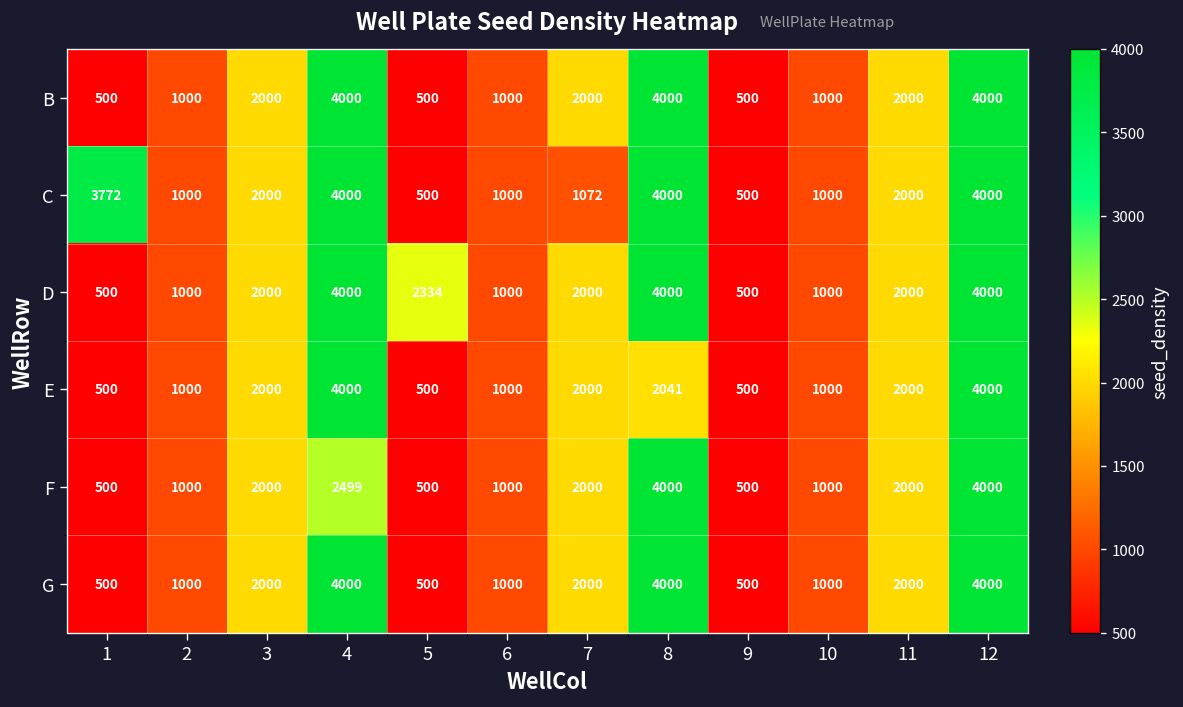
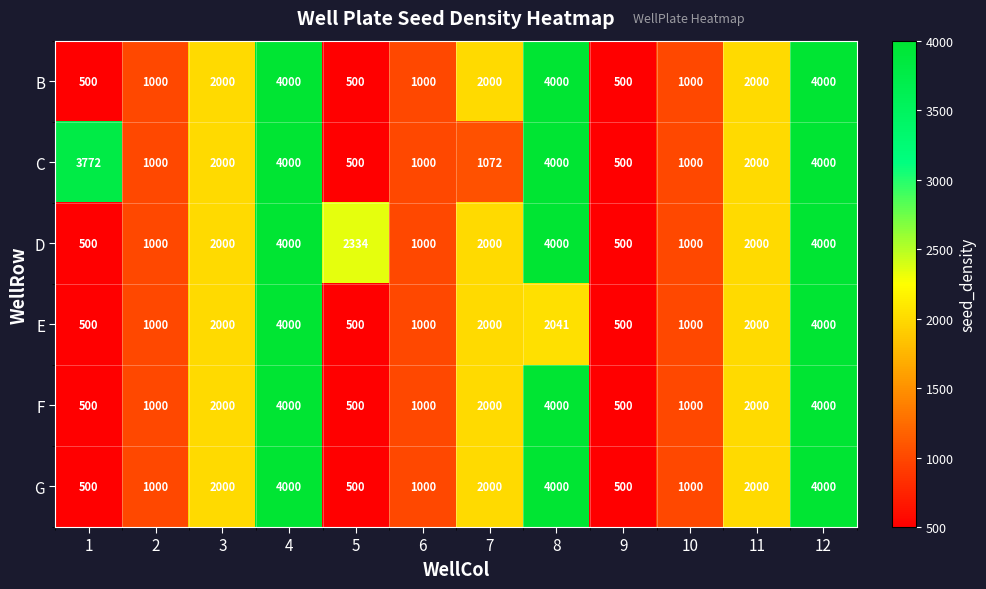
F, 4: 2499 -> 4000
